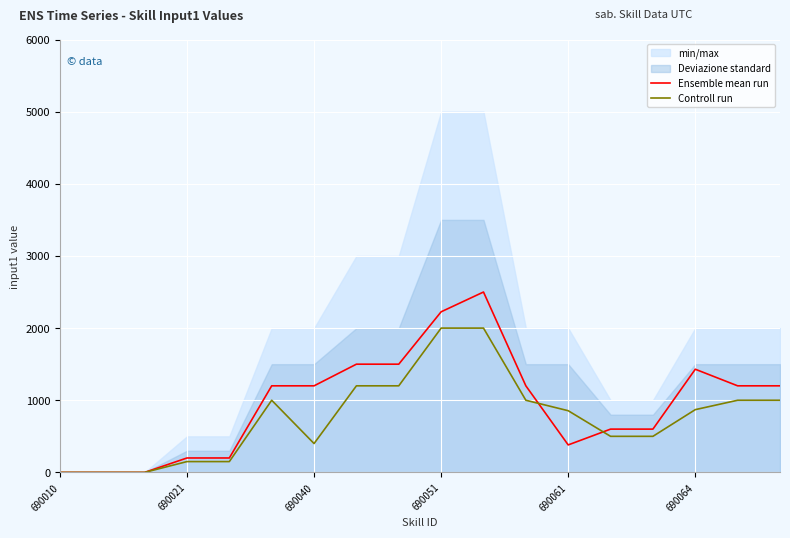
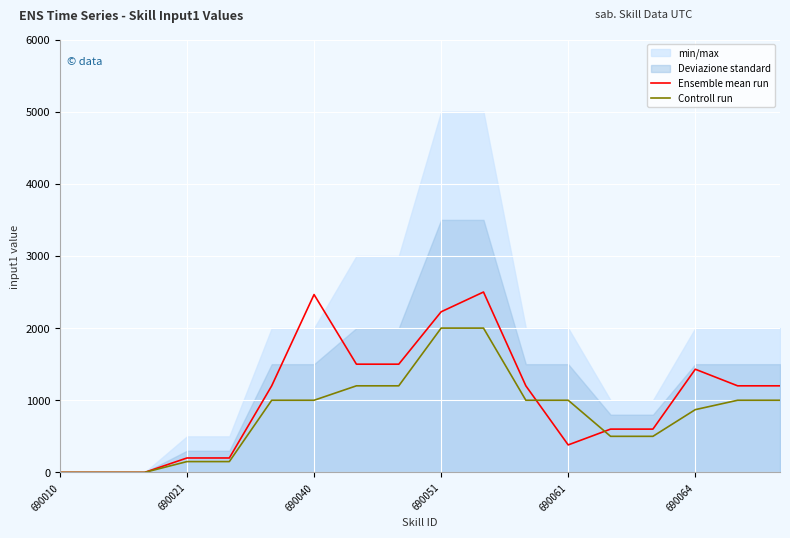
Ensemble mean run, 690040: 1200 -> 2500
Controll run, 690040: 400 -> 1000
Controll run, 690061: 900 -> 1000
